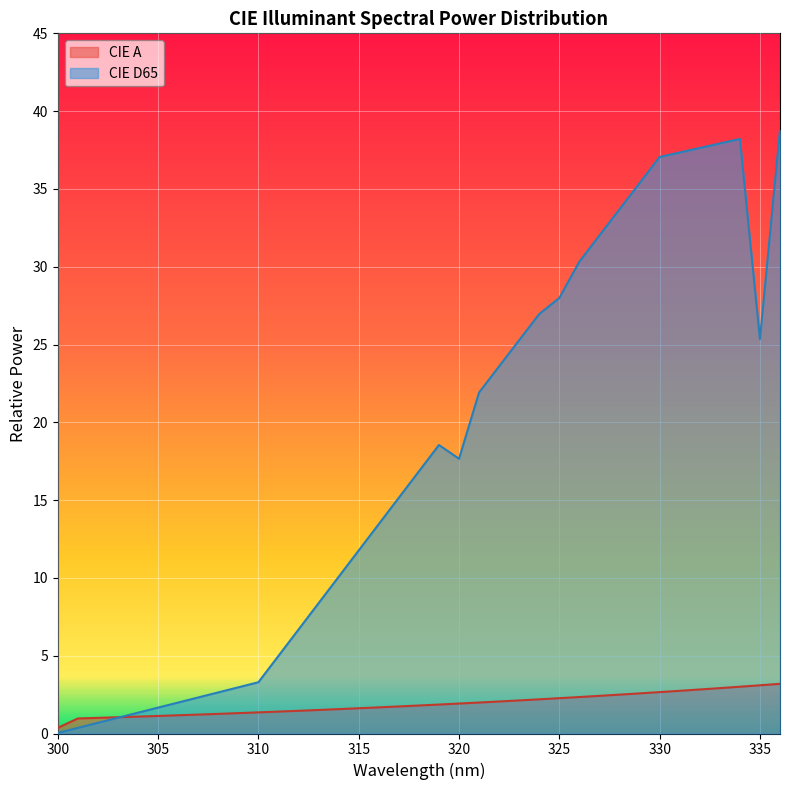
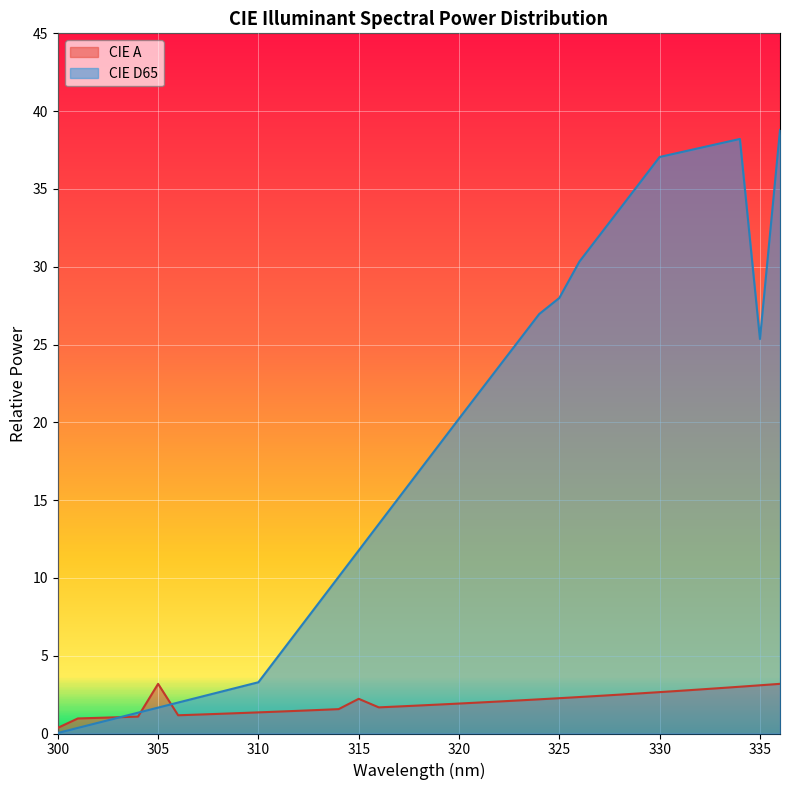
CIE A, 305: 1.1 -> 3.2
CIE A, 315: 1.6 -> 2.2
CIE D65, 320: 17.7 -> 20.2
